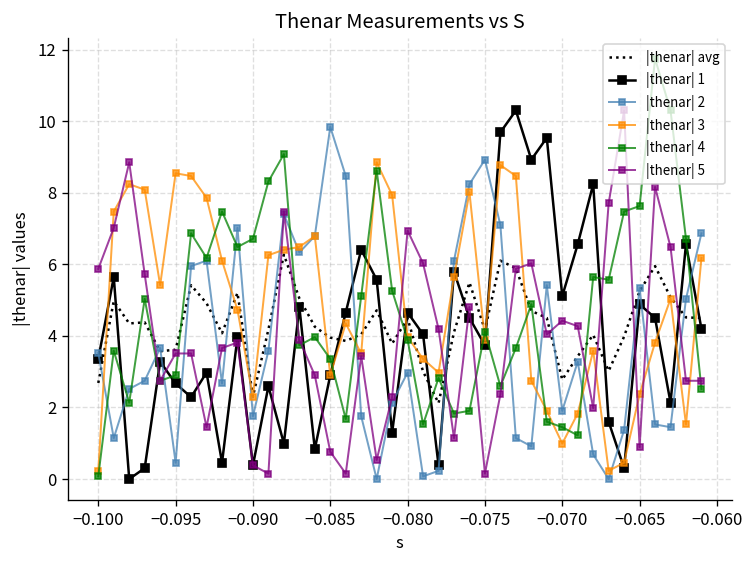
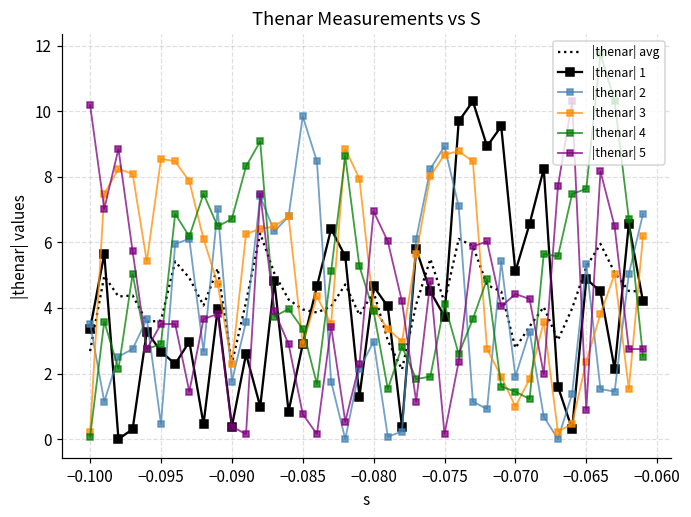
|thenar| 5, −0.100: 5.9 -> 10.2
|thenar| 3, −0.075: 3.9 -> 8.7
